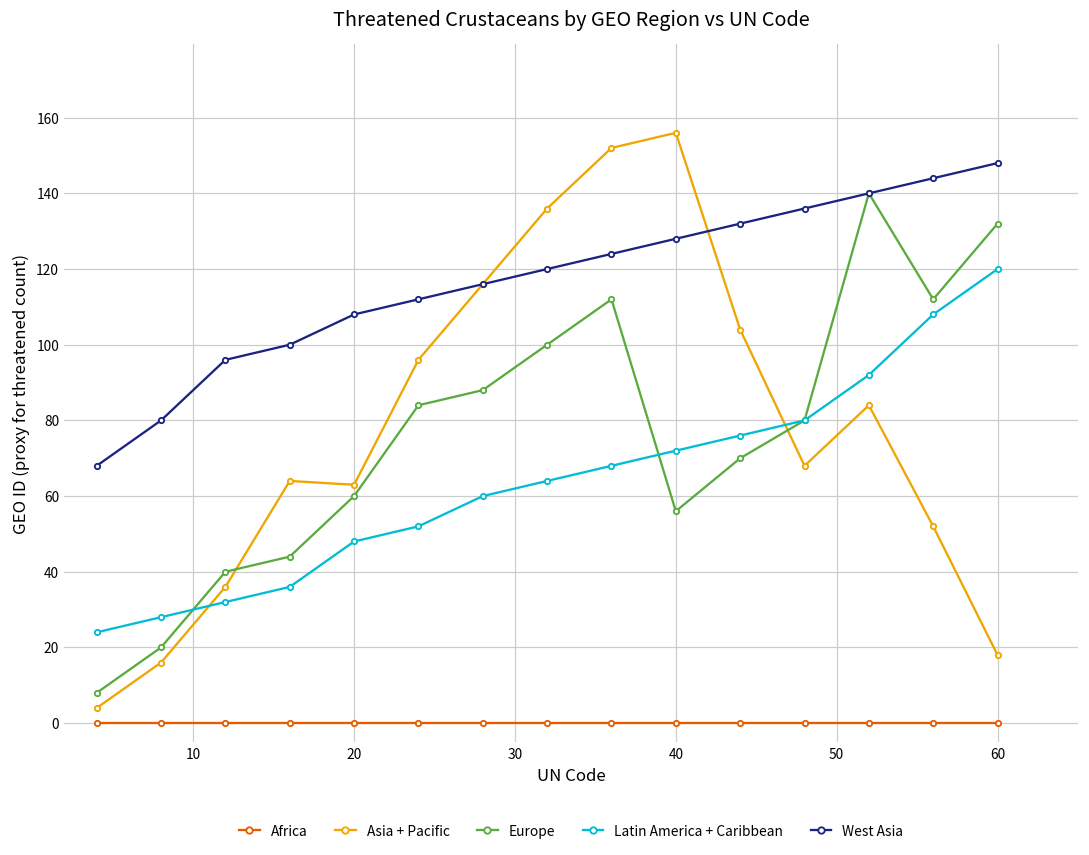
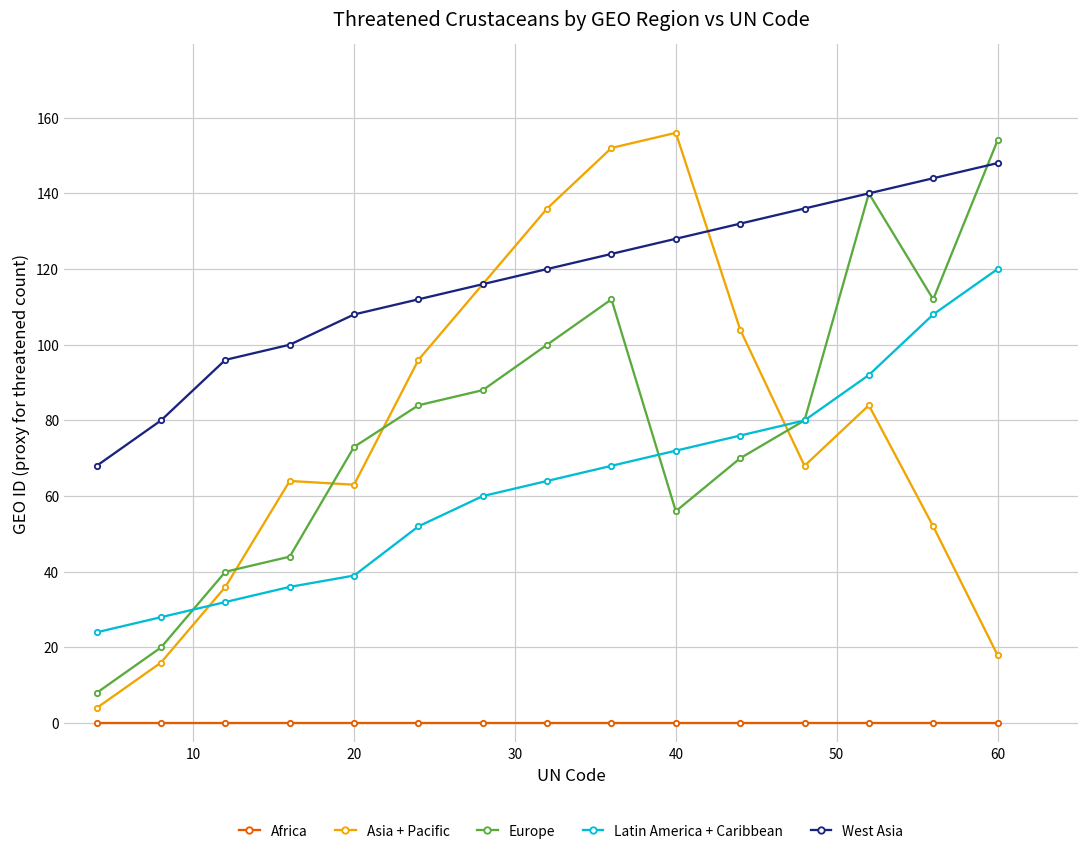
Europe, 20: 60 -> 73
Latin America + Caribbean, 20: 48 -> 39
Europe, 60: 132 -> 154
